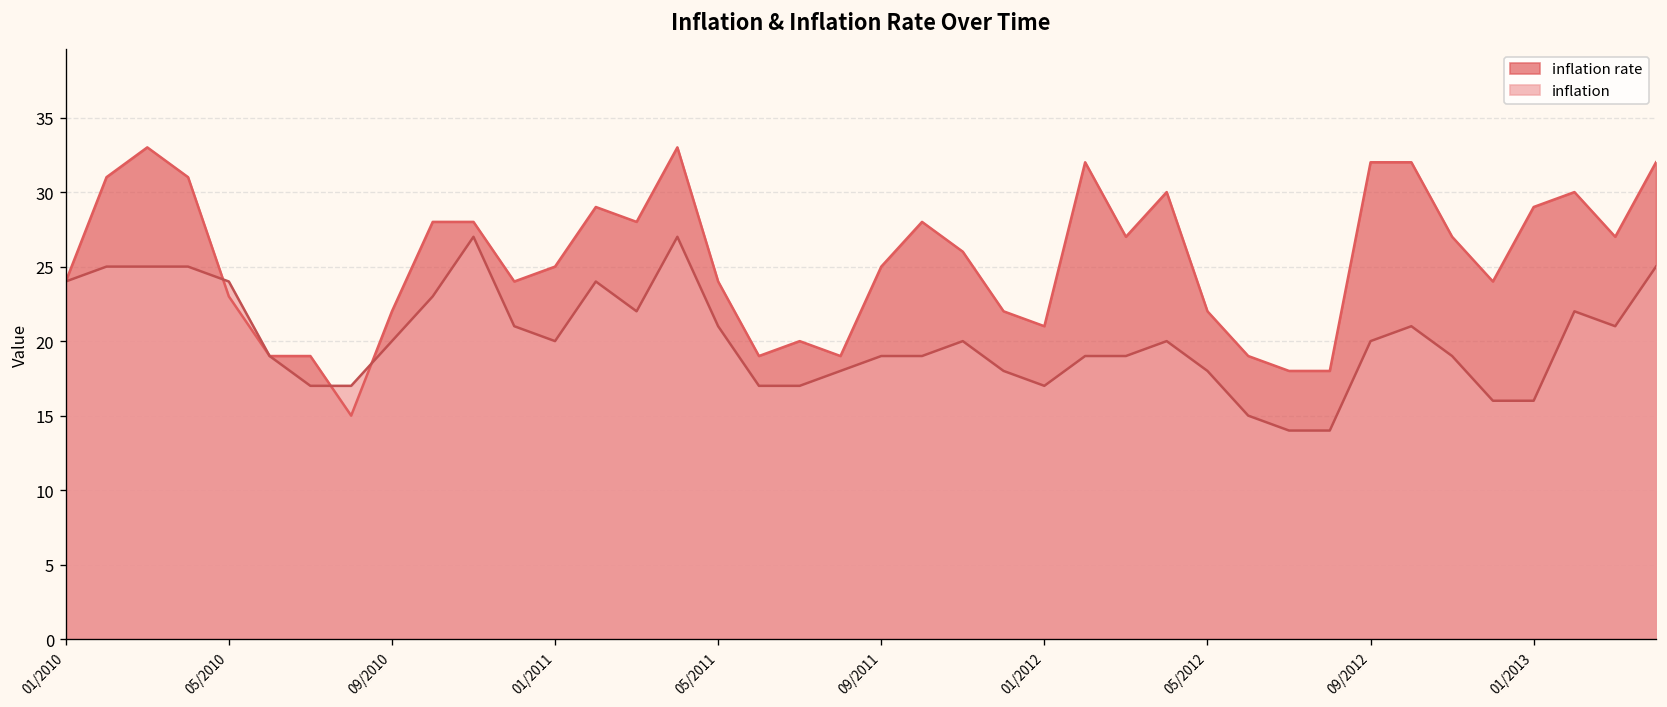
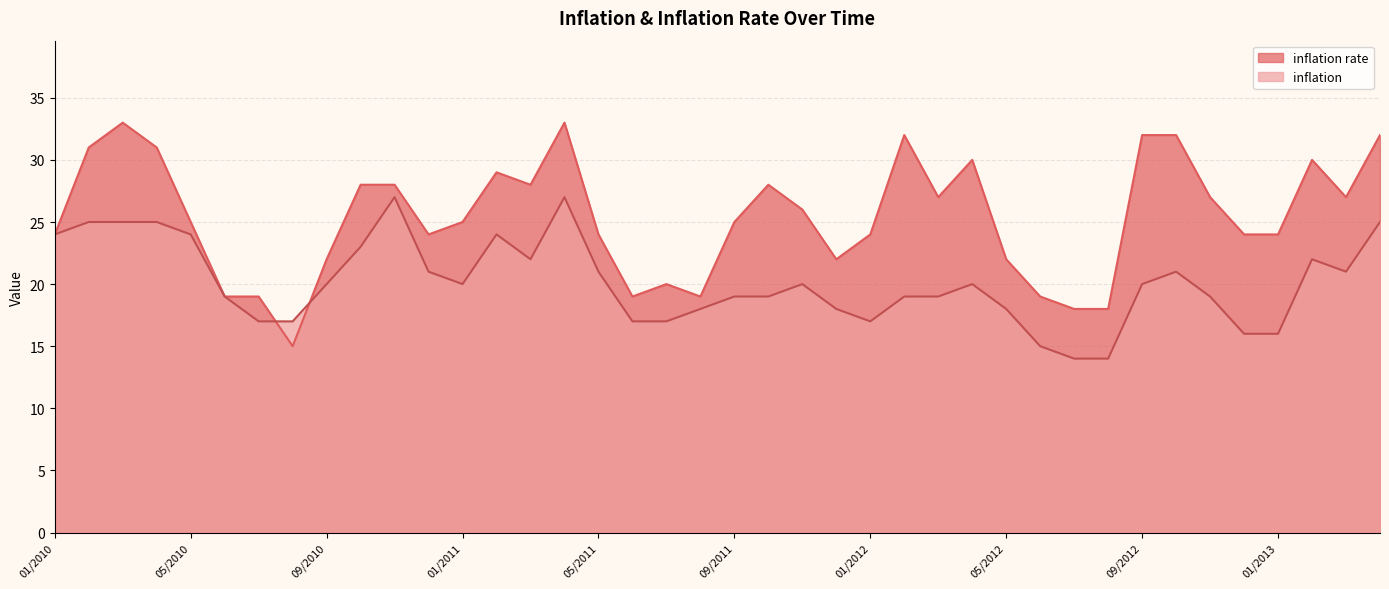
inflation rate, 05/2010: 23 -> 25
inflation rate, 01/2012: 21 -> 24
inflation rate, 01/2013: 29 -> 24
